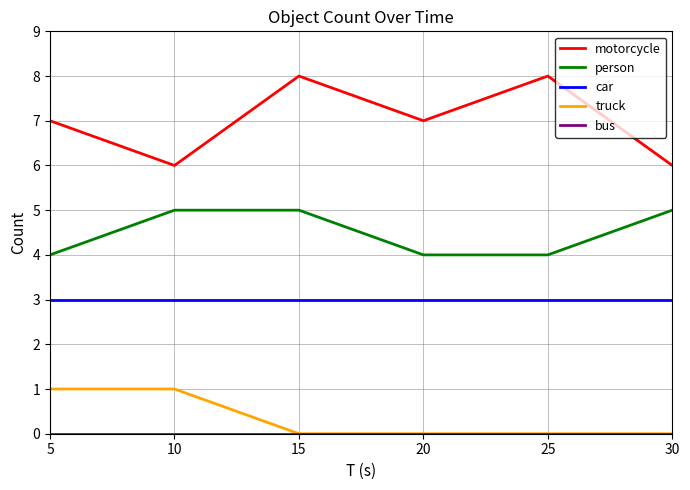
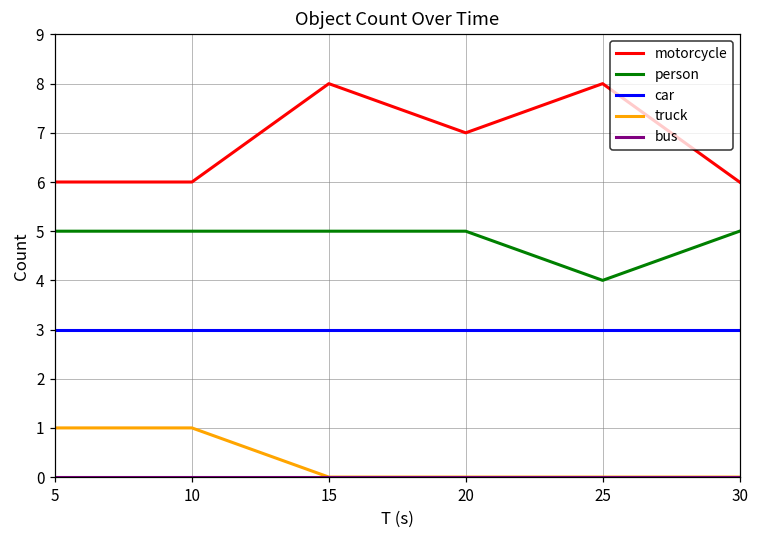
motorcycle, 5: 7 -> 6
person, 5: 4 -> 5
person, 20: 4 -> 5
